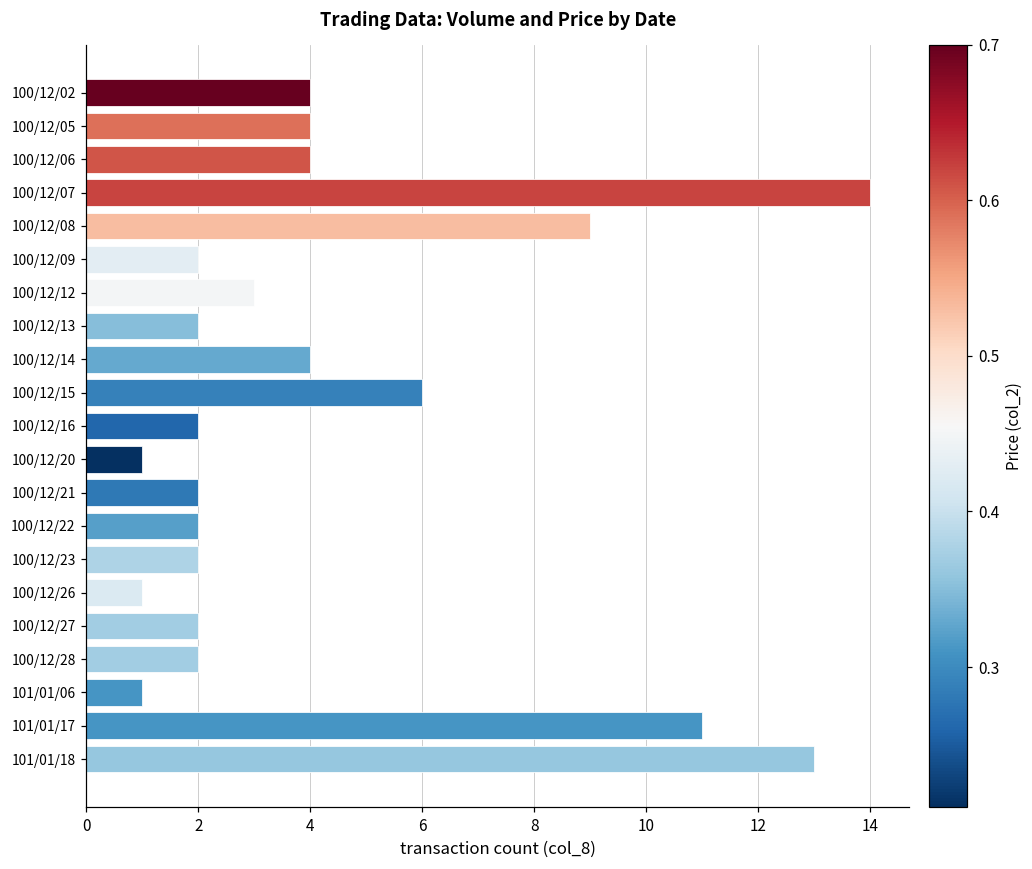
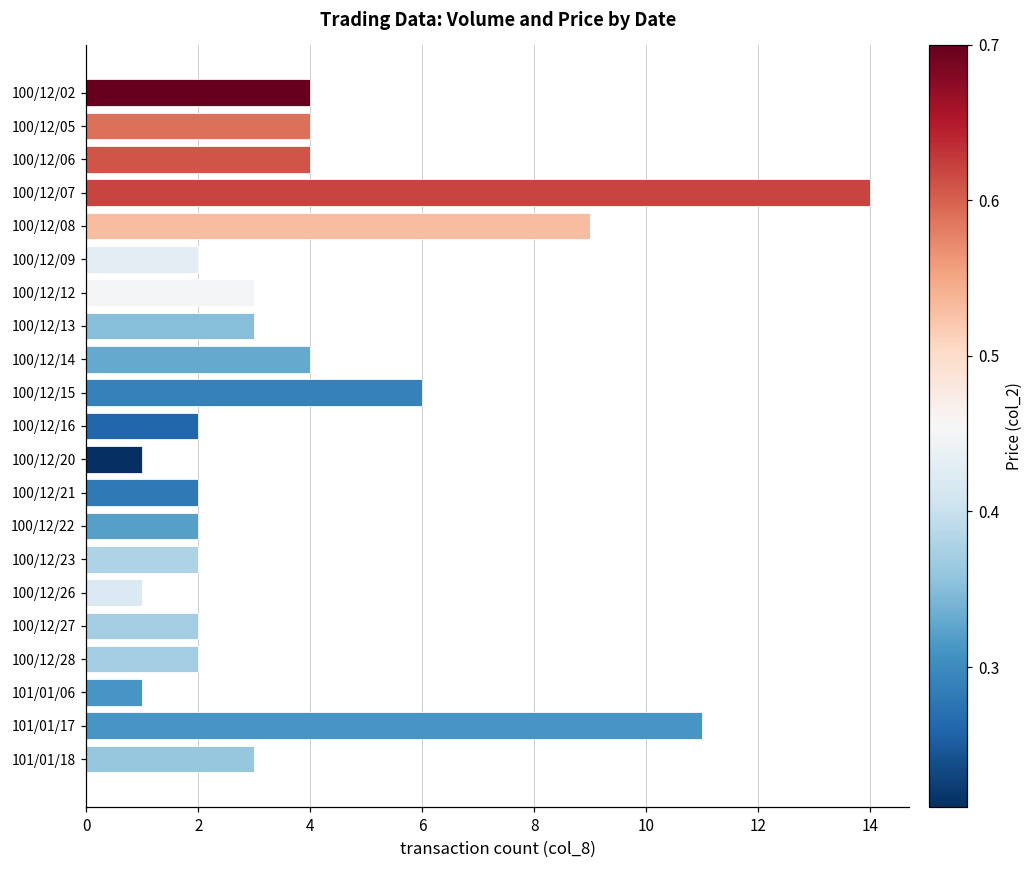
100/12/13: 2 -> 3
101/01/18: 13 -> 3
